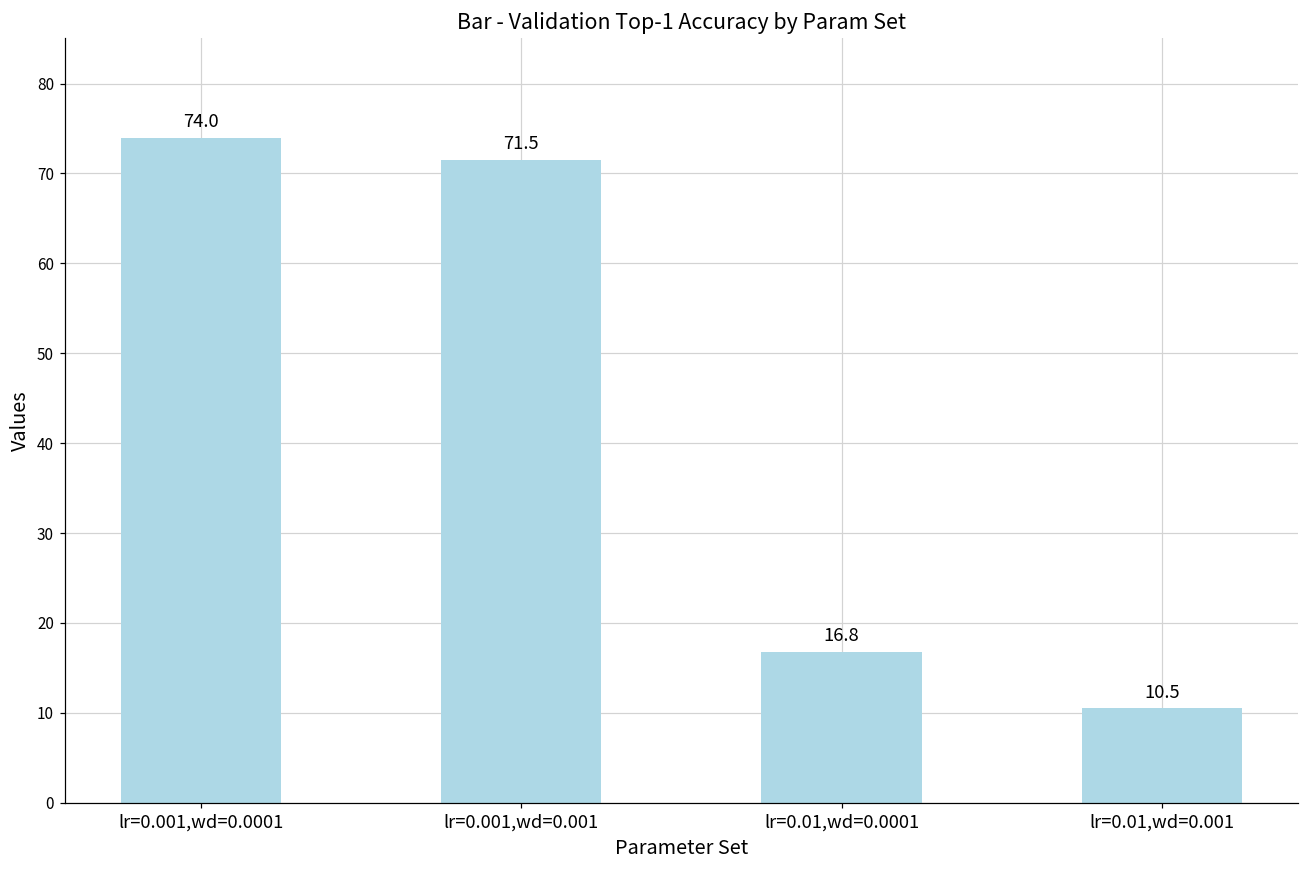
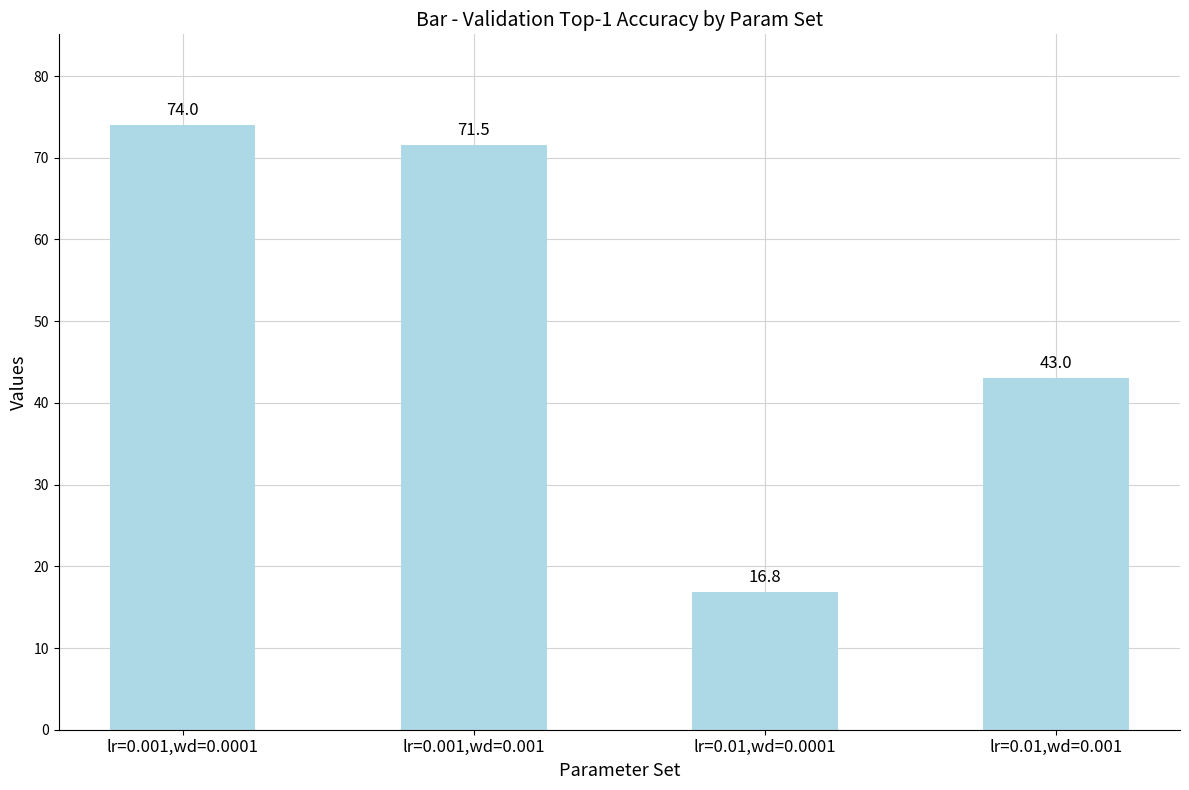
lr=0.01,wd=0.001: 10.5 -> 43.0
